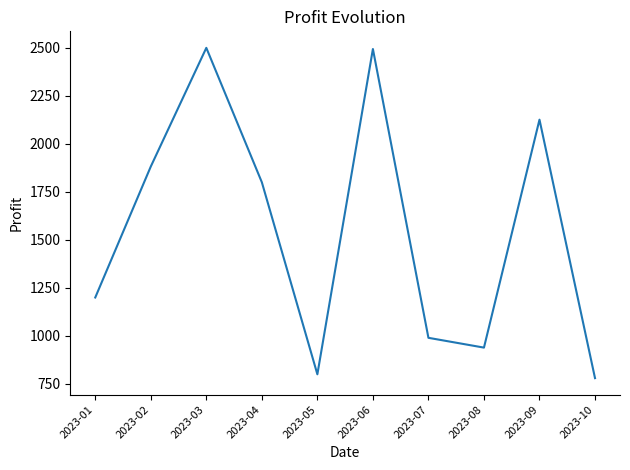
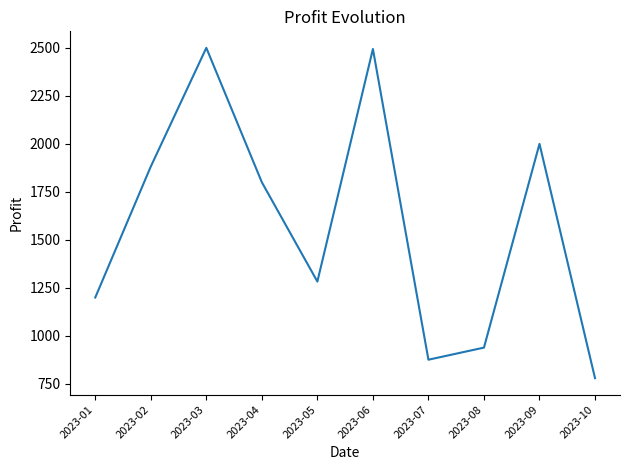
2023-05: 800 -> 1280
2023-07: 990 -> 880
2023-09: 2130 -> 2000
